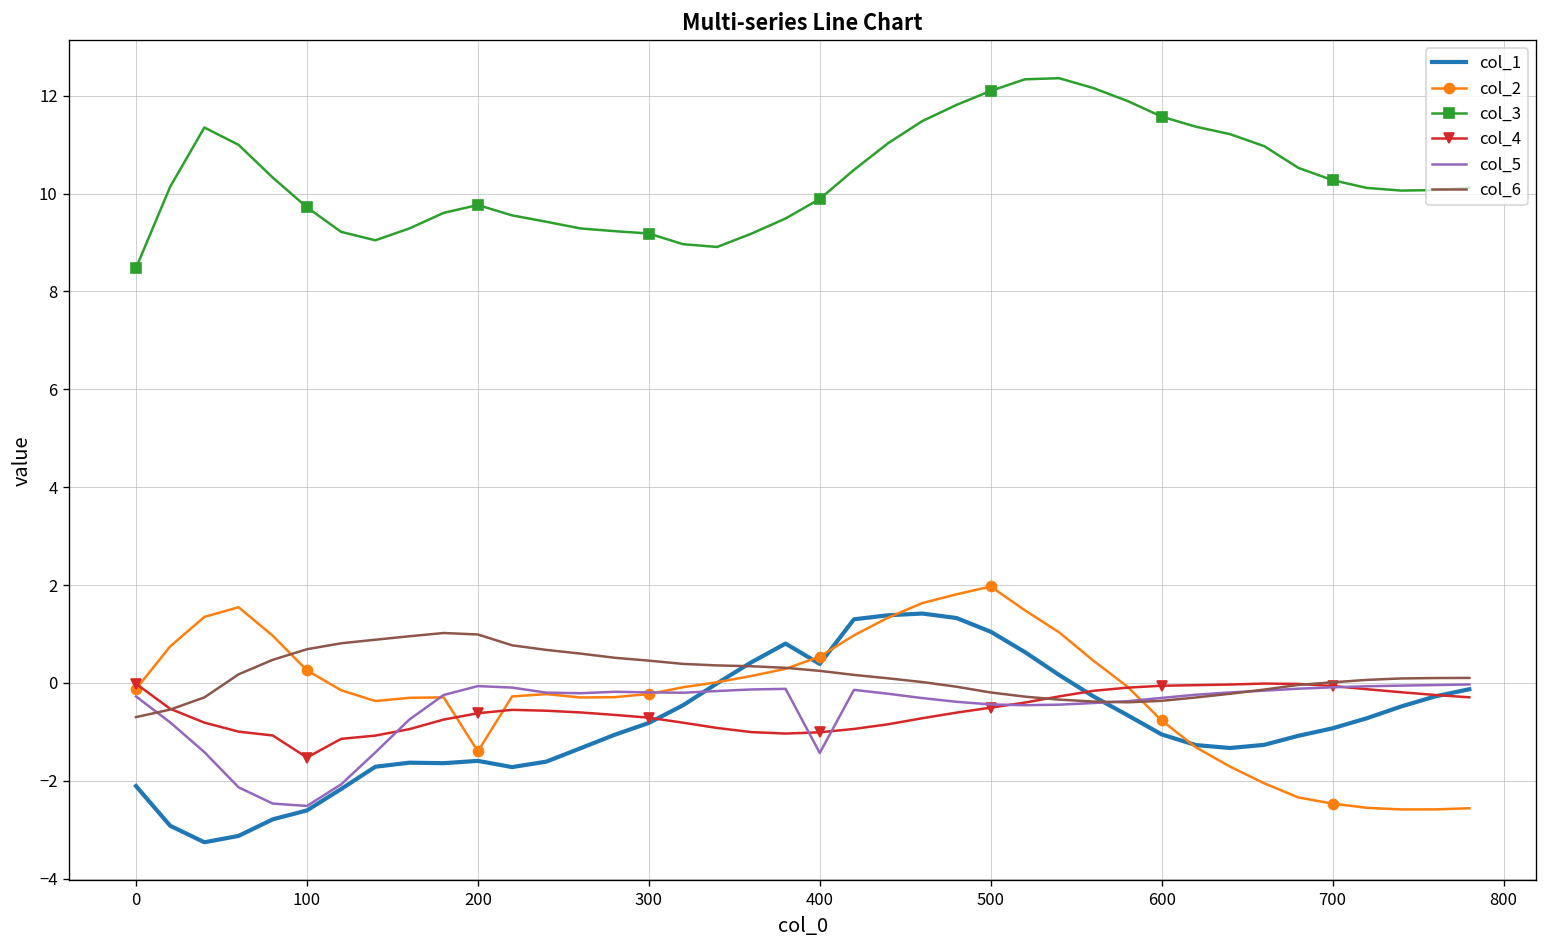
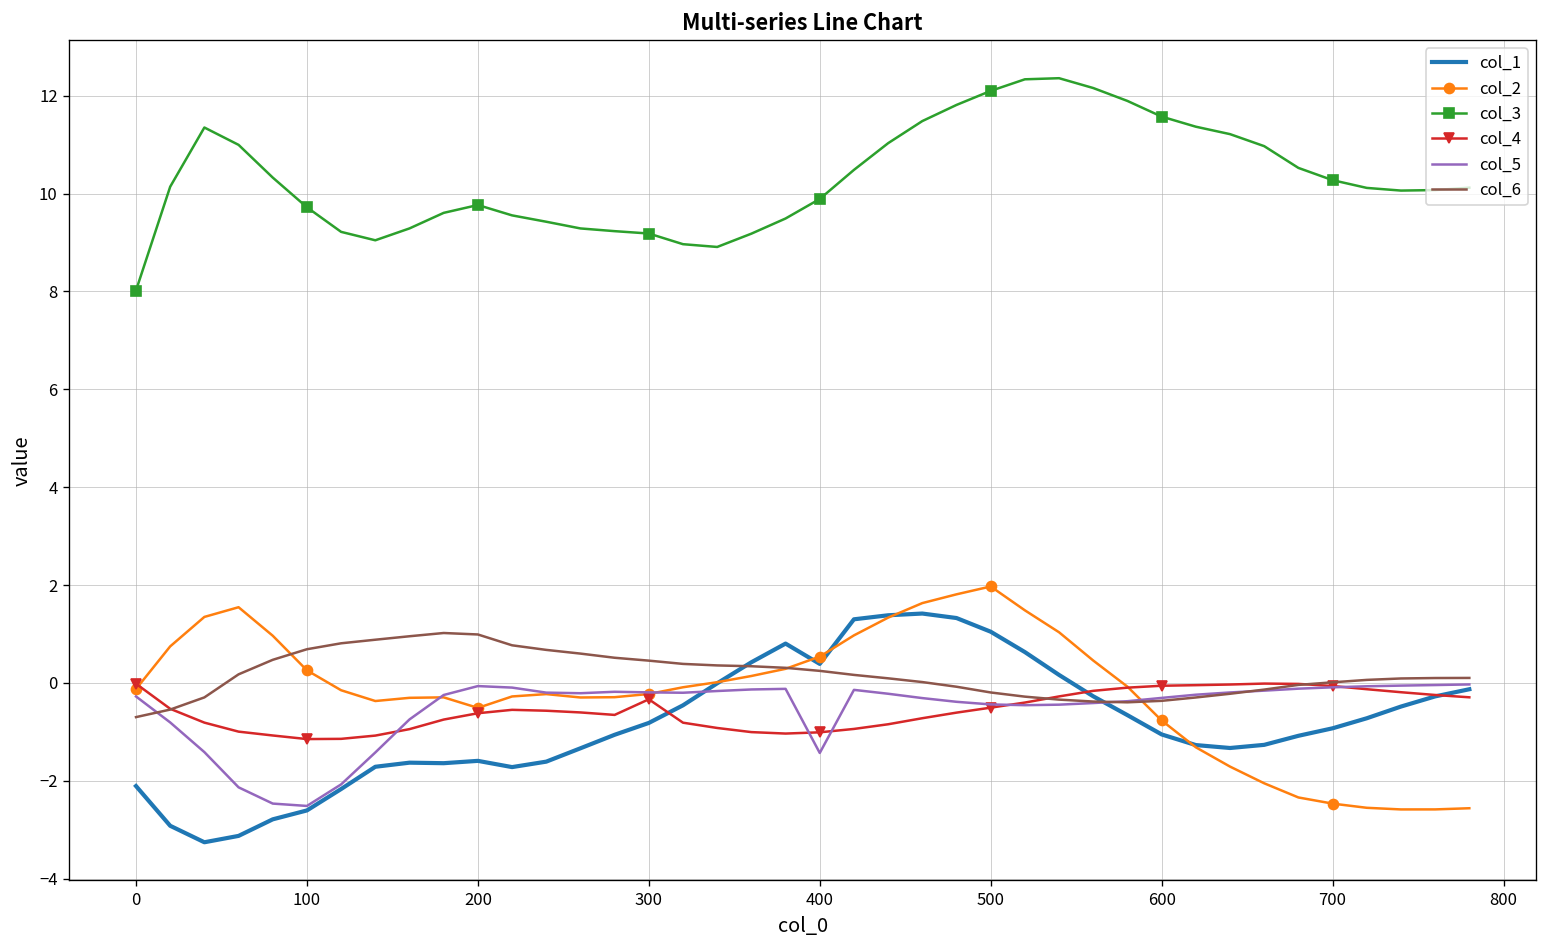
col_3, 0: 8.5 -> 8.0
col_4, 100: -1.5 -> -1.1
col_2, 200: -1.4 -> -0.5
col_4, 300: -0.7 -> -0.3
